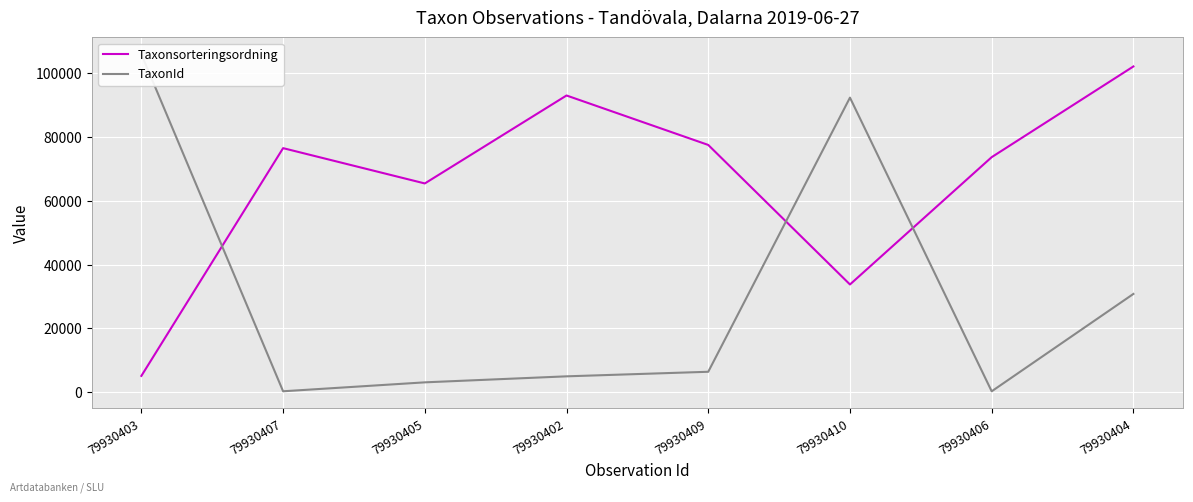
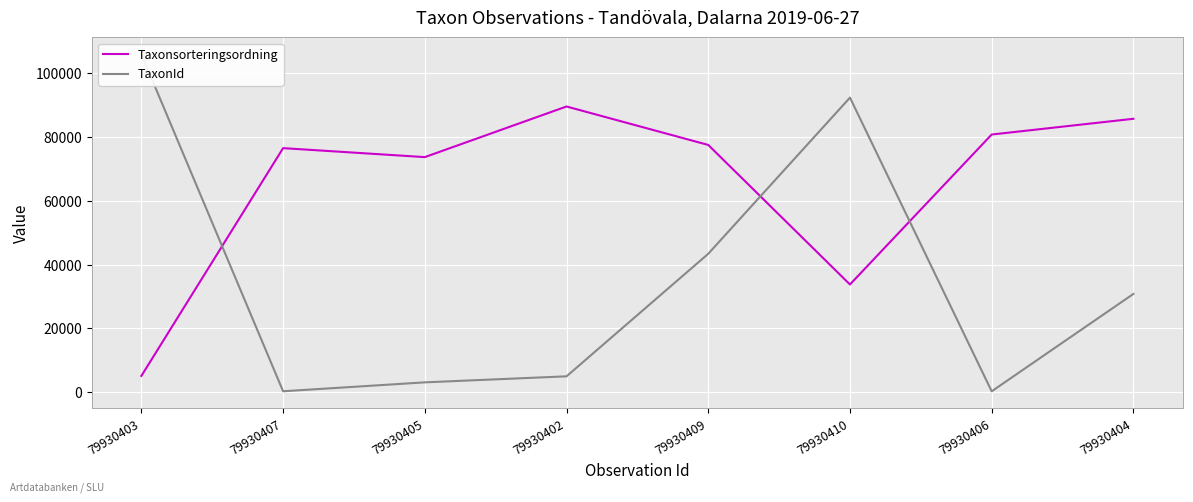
Taxonsorteringsordning, 79930405: 65000 -> 74000
Taxonsorteringsordning, 79930402: 93000 -> 90000
TaxonId, 79930409: 6000 -> 43000
Taxonsorteringsordning, 79930406: 74000 -> 81000
Taxonsorteringsordning, 79930404: 102000 -> 86000
